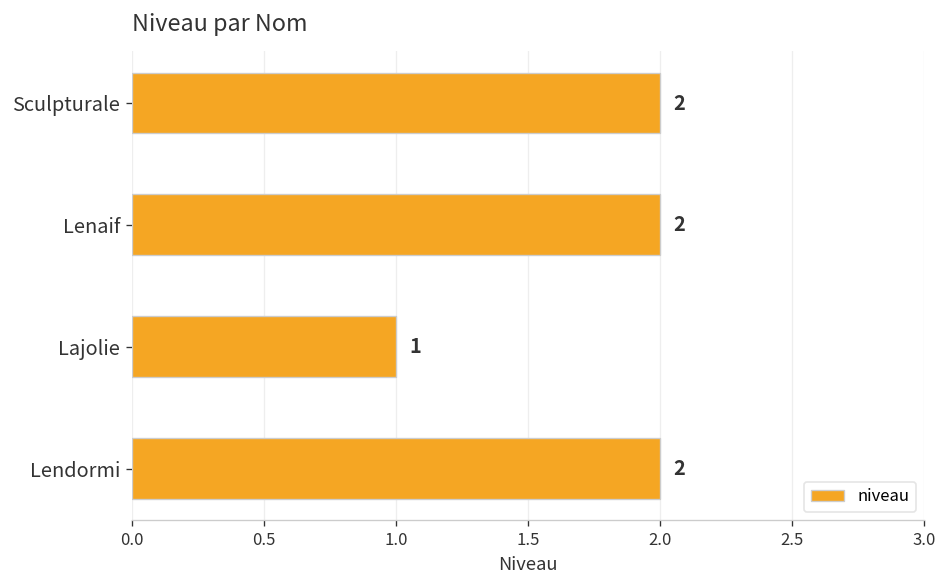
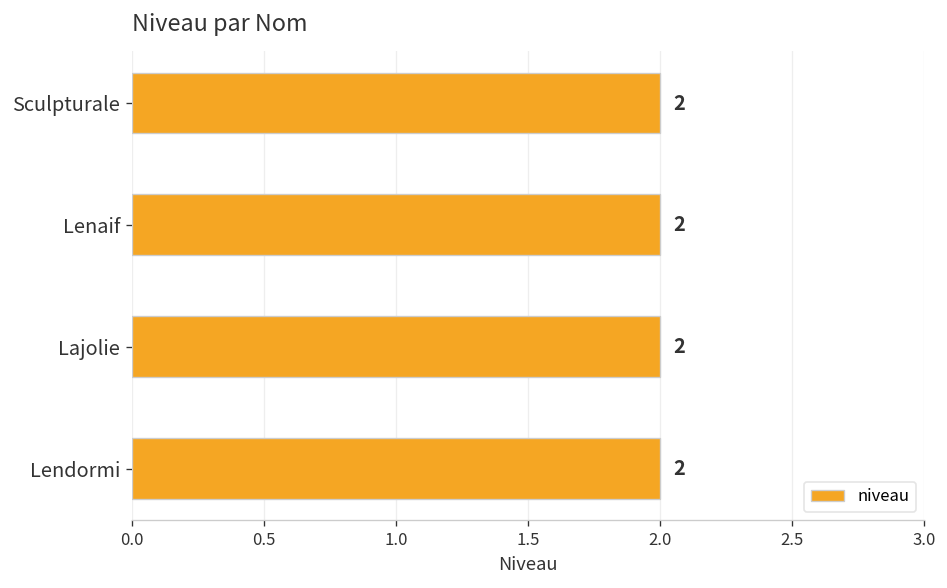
Lajolie: 1 -> 2
